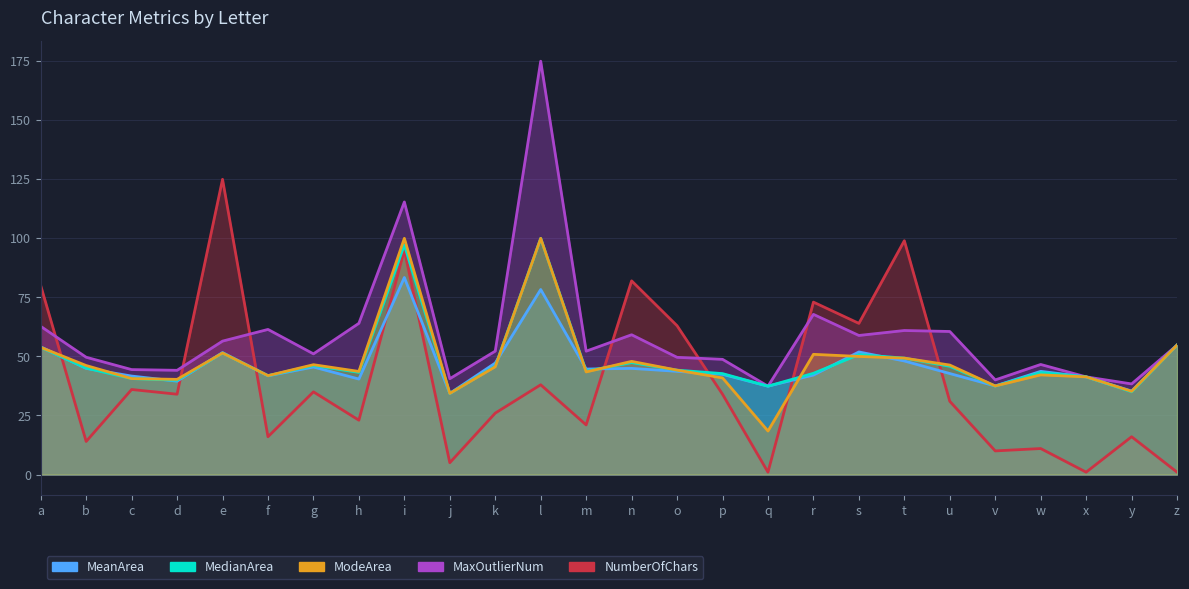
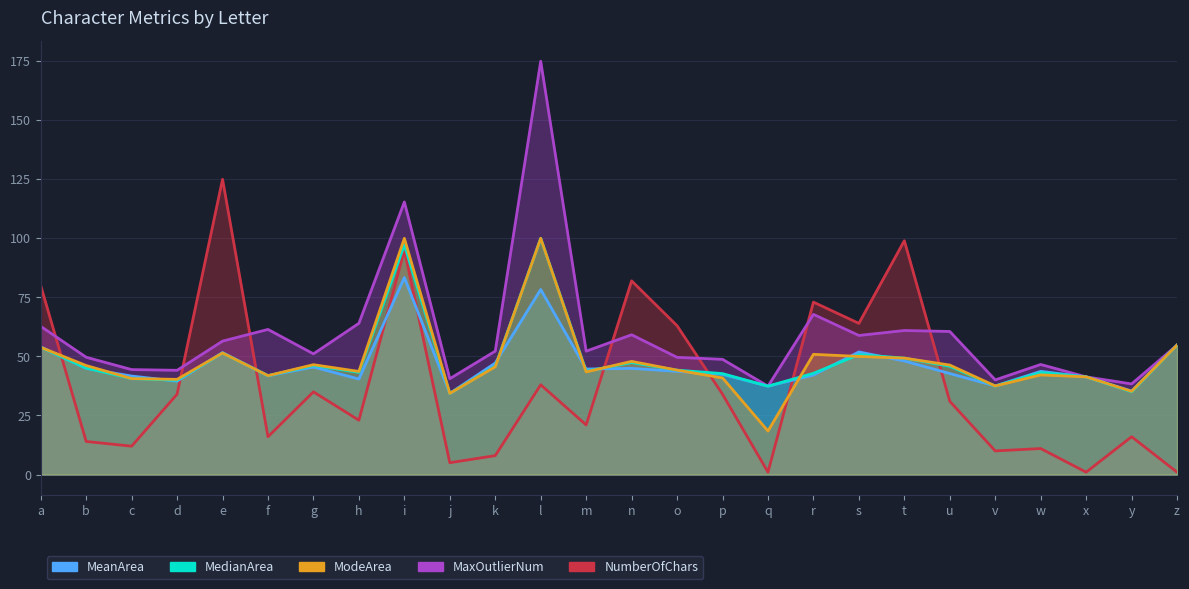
NumberOfChars, c: 36 -> 12
NumberOfChars, k: 26 -> 8
